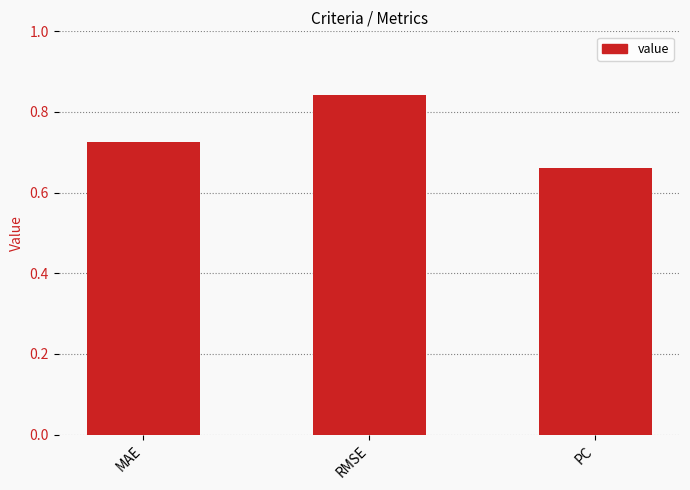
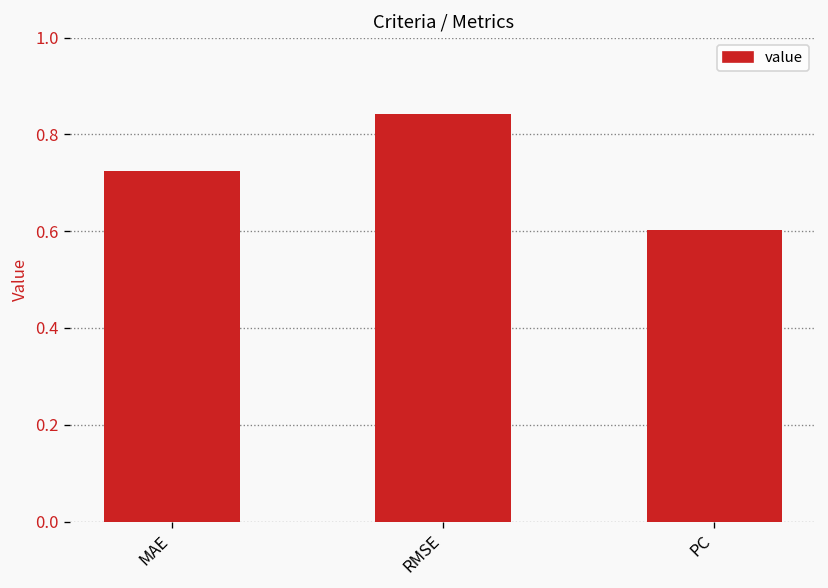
PC: 0.66 -> 0.60
